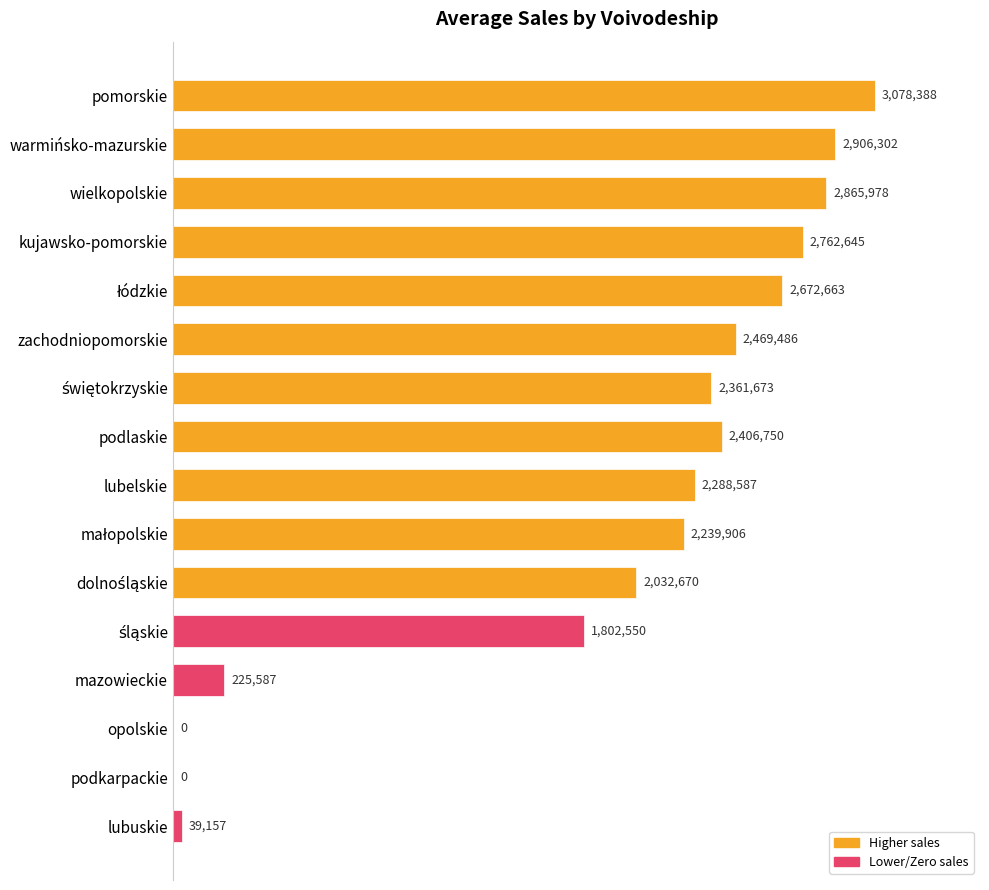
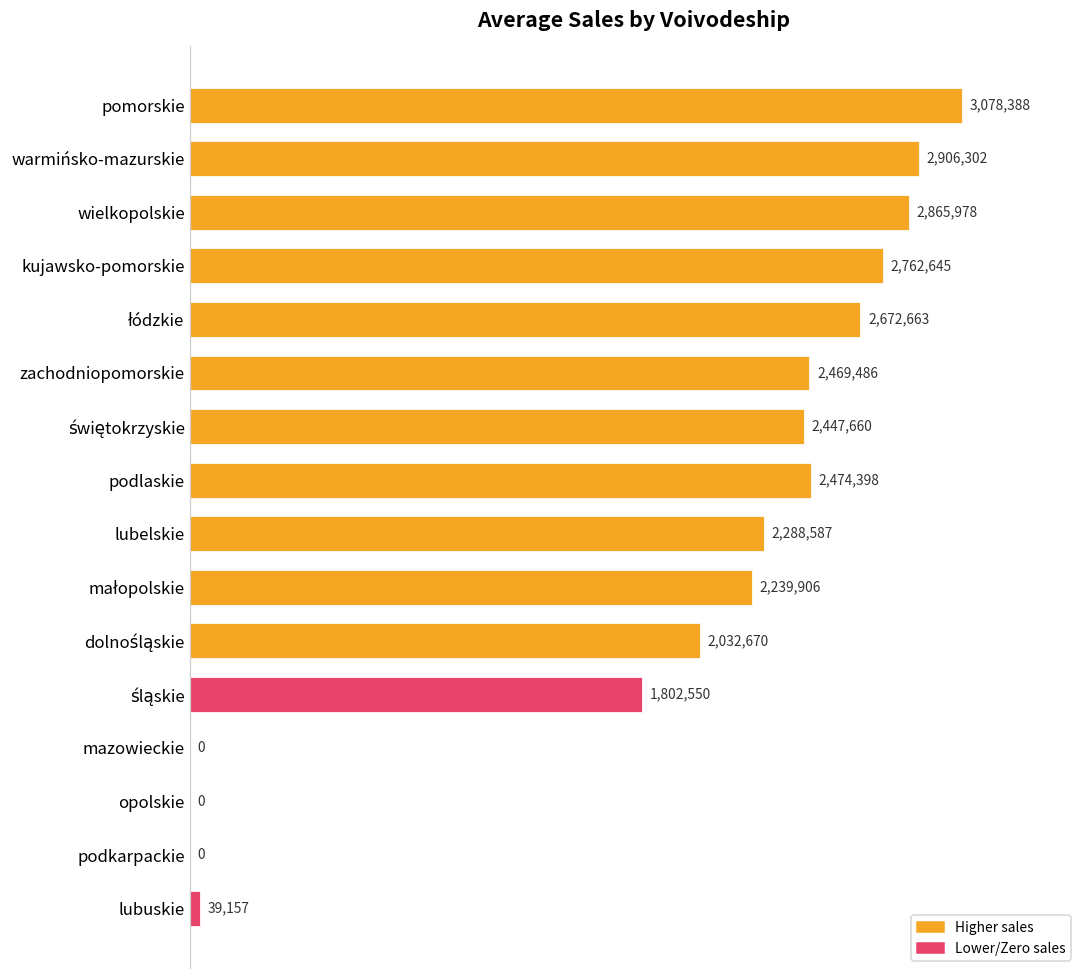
świętokrzyskie: 2,361,673 -> 2,447,660
podlaskie: 2,406,750 -> 2,474,398
mazowieckie: 225,587 -> 0
